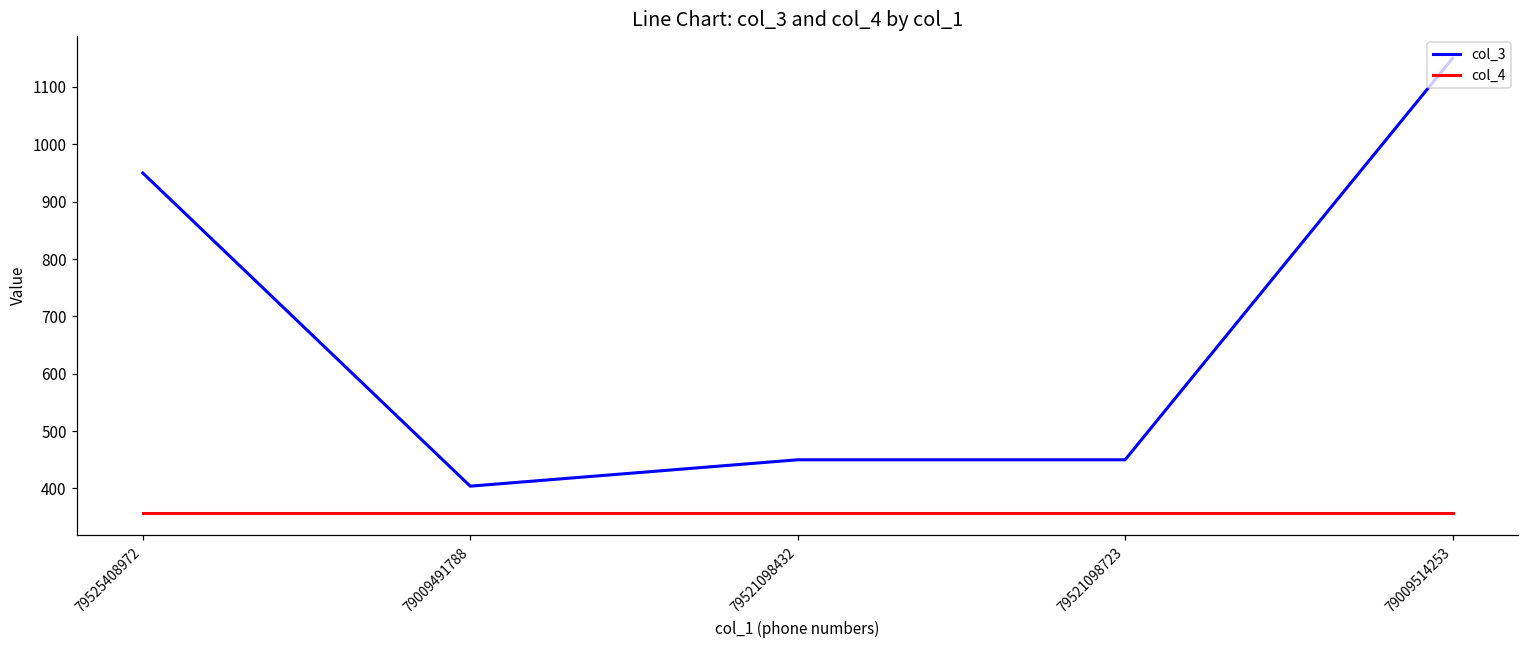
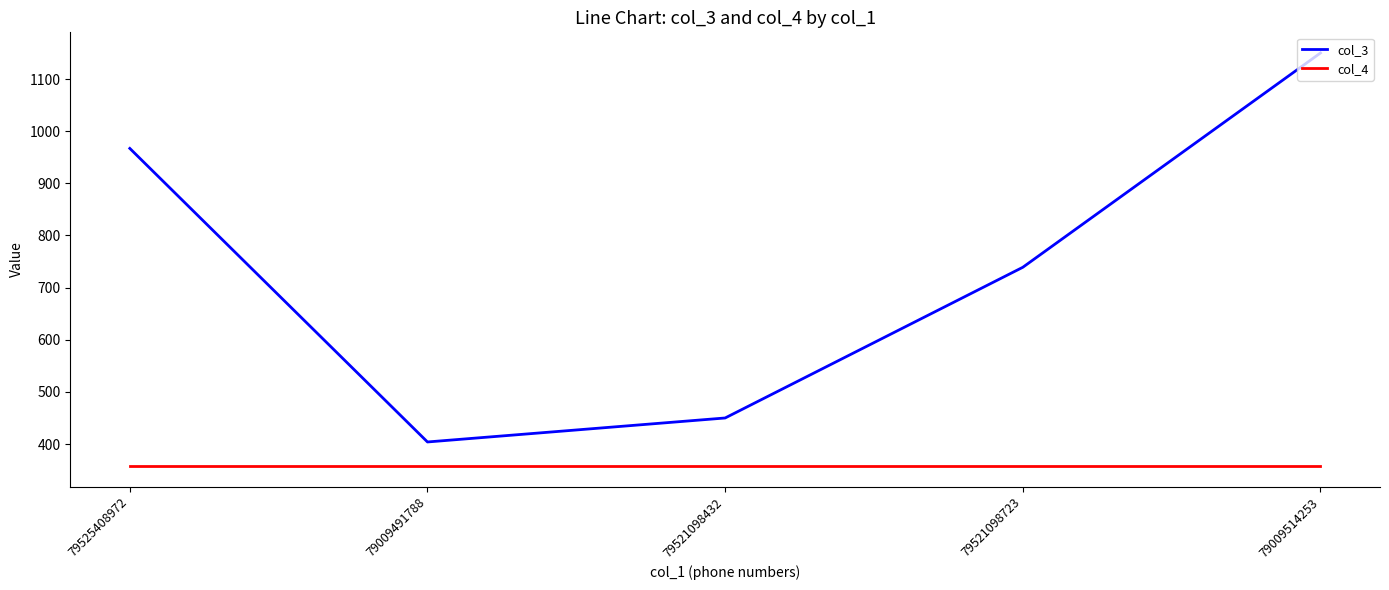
col_3, 79525408972: 950 -> 970
col_3, 79521098723: 450 -> 740
